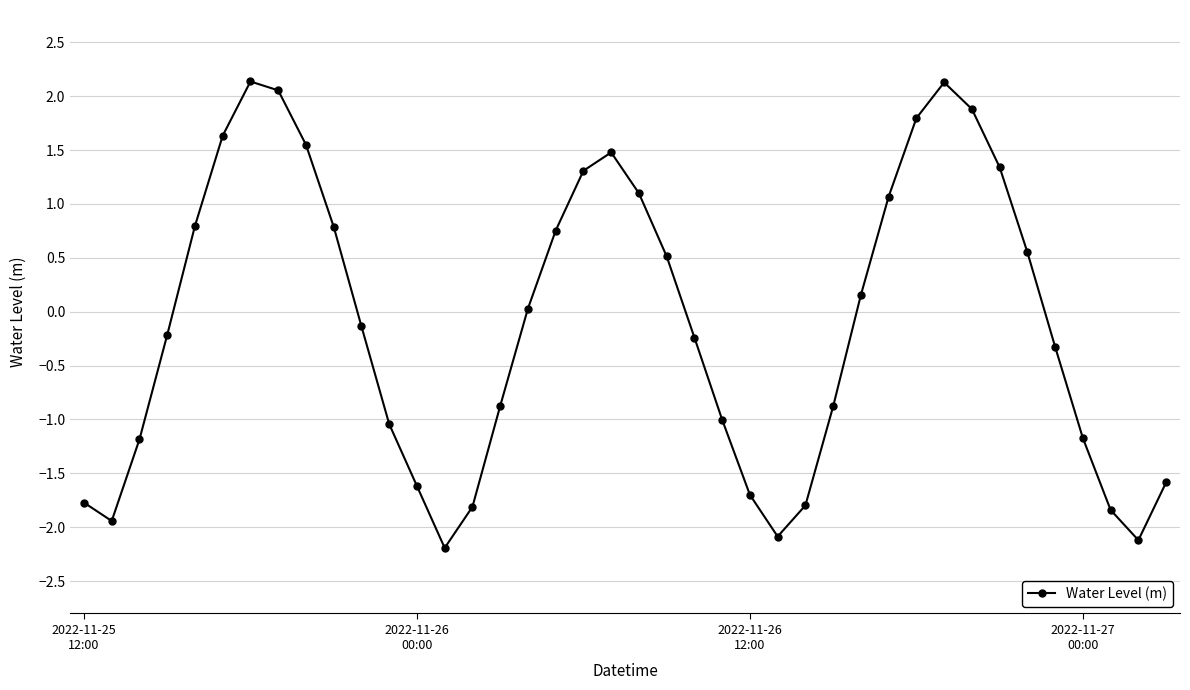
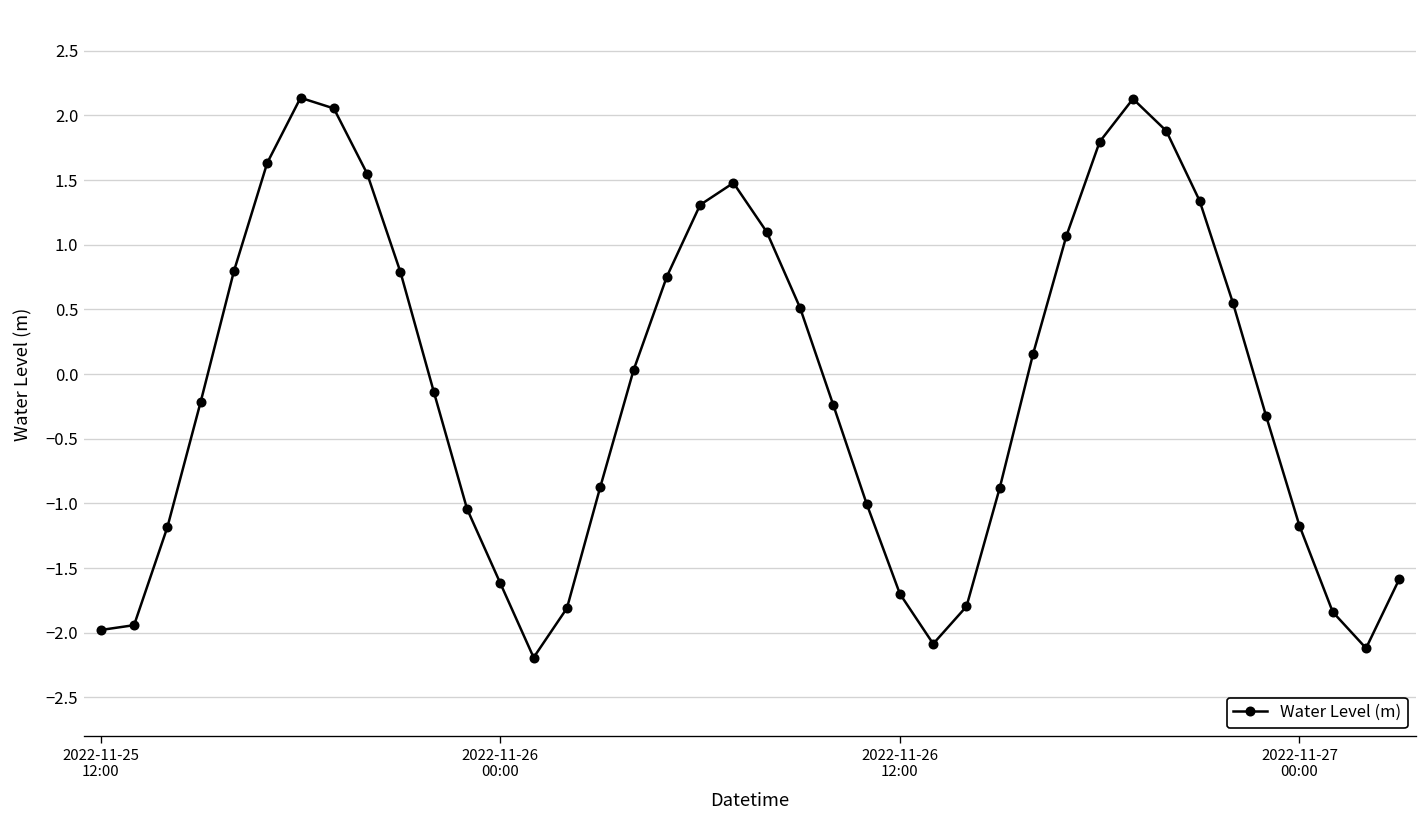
2022-11-25 12:00: -1.77 -> -1.98
